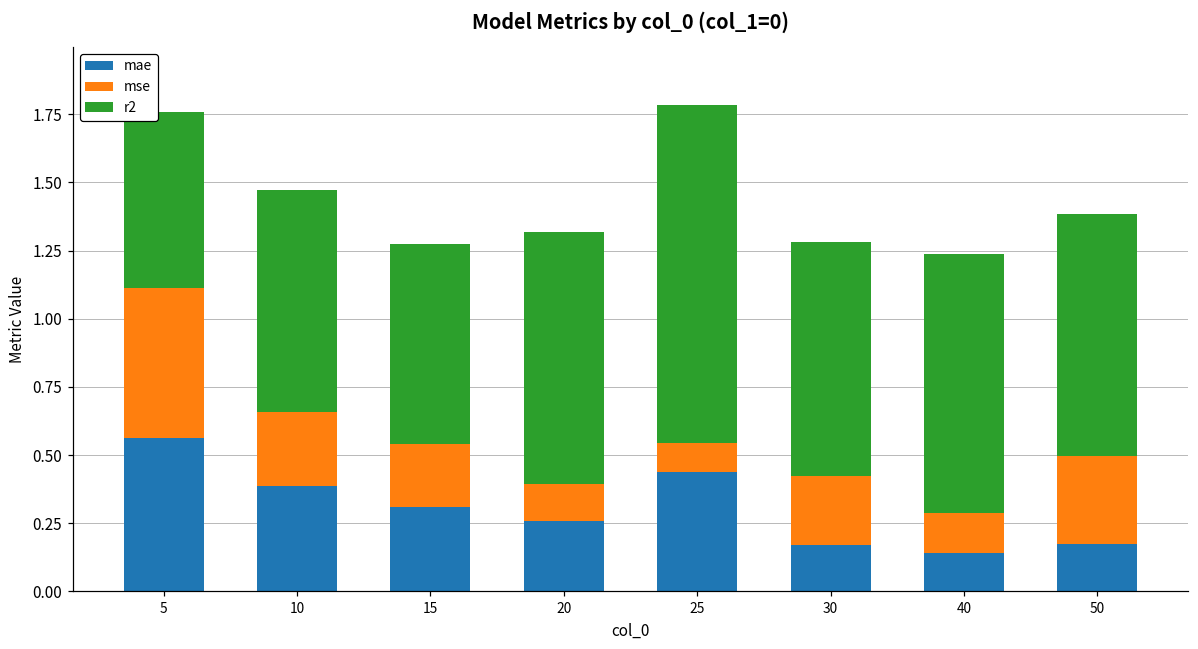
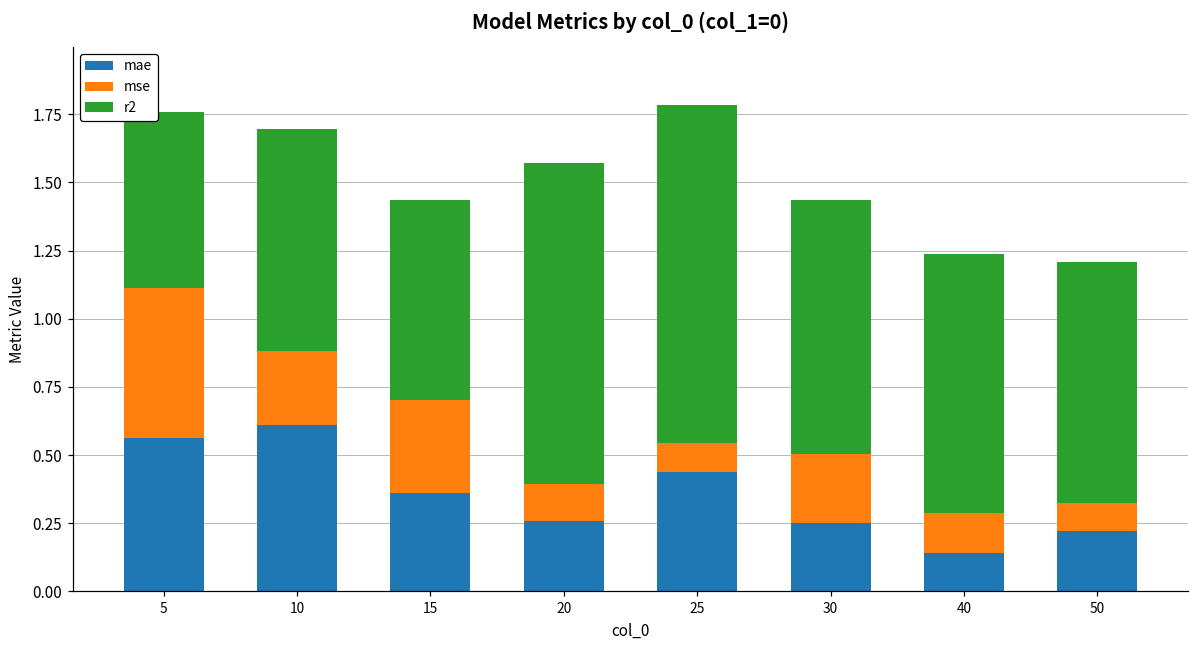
mae, 10: 0.39 -> 0.61
mae, 15: 0.31 -> 0.36
mse, 15: 0.23 -> 0.34
r2, 20: 0.92 -> 1.18
mae, 30: 0.17 -> 0.25
r2, 30: 0.86 -> 0.93
mae, 50: 0.17 -> 0.22
mse, 50: 0.32 -> 0.10
